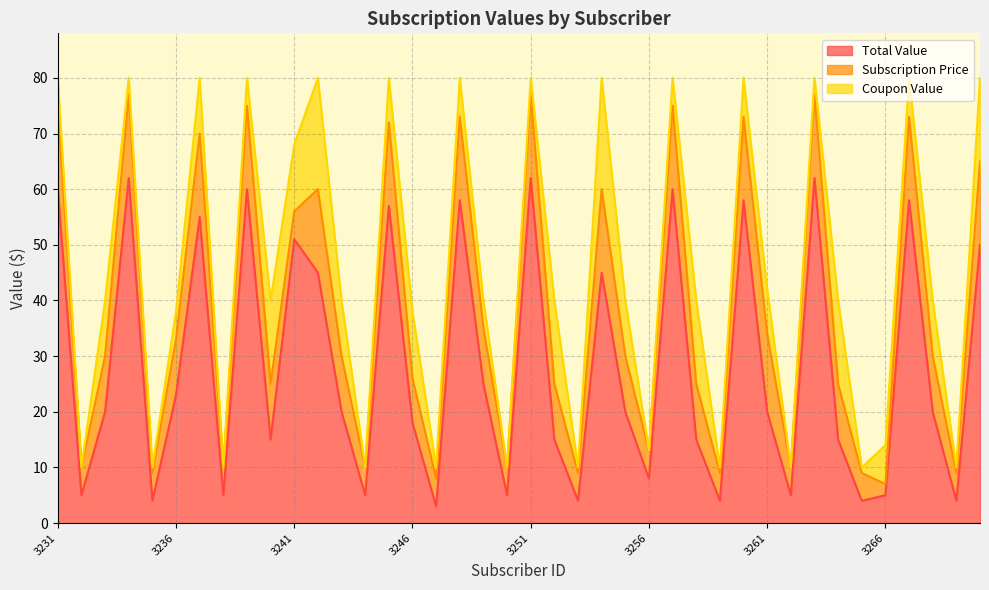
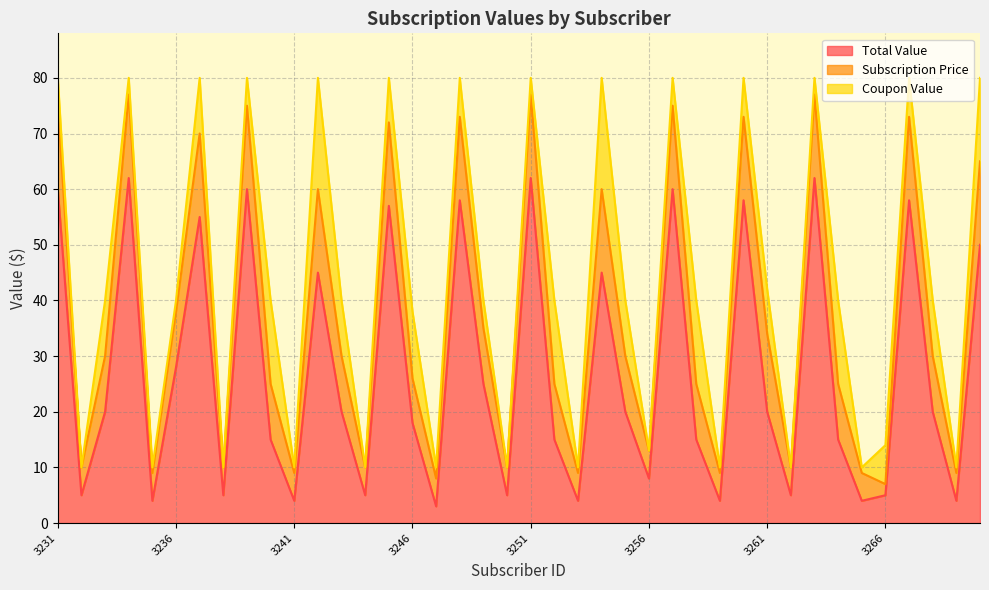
Total Value, 3236: 23 -> 28
Coupon Value, 3236: 5 -> 2
Total Value, 3241: 51 -> 4
Coupon Value, 3241: 12 -> 1
